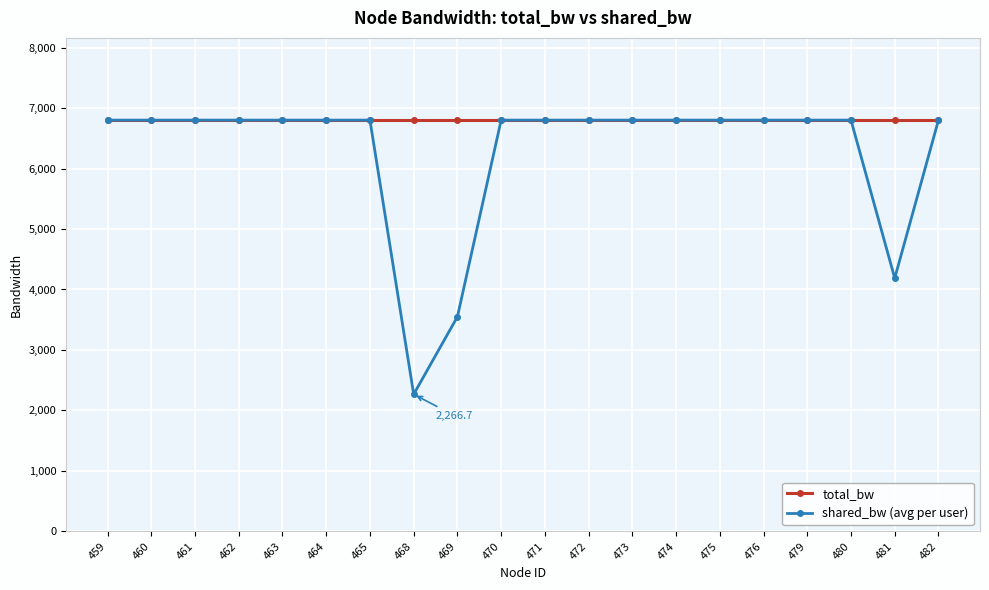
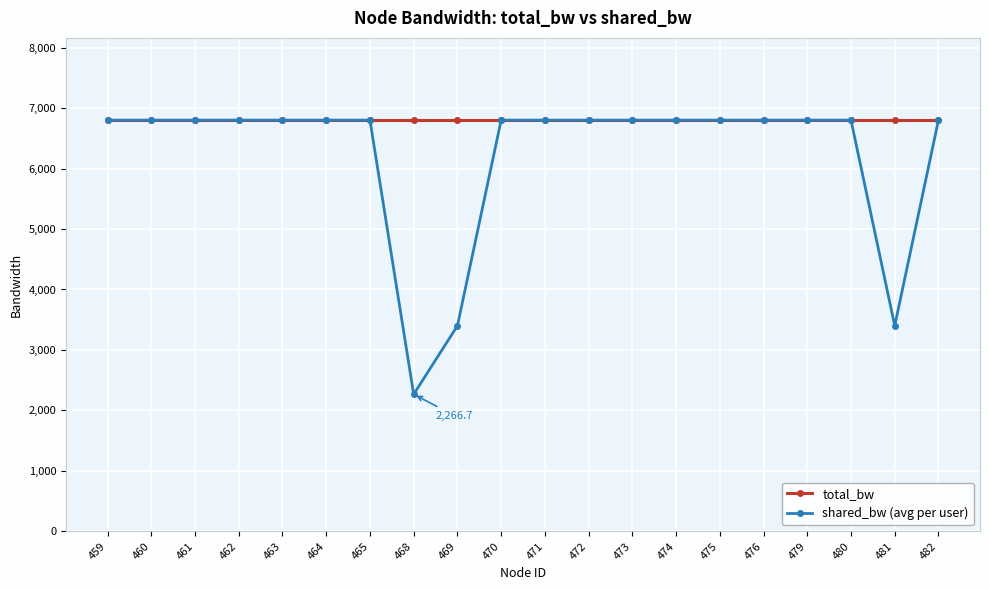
shared_bw (avg per user), 469: 3,500 -> 3,400
shared_bw (avg per user), 481: 4,200 -> 3,400
